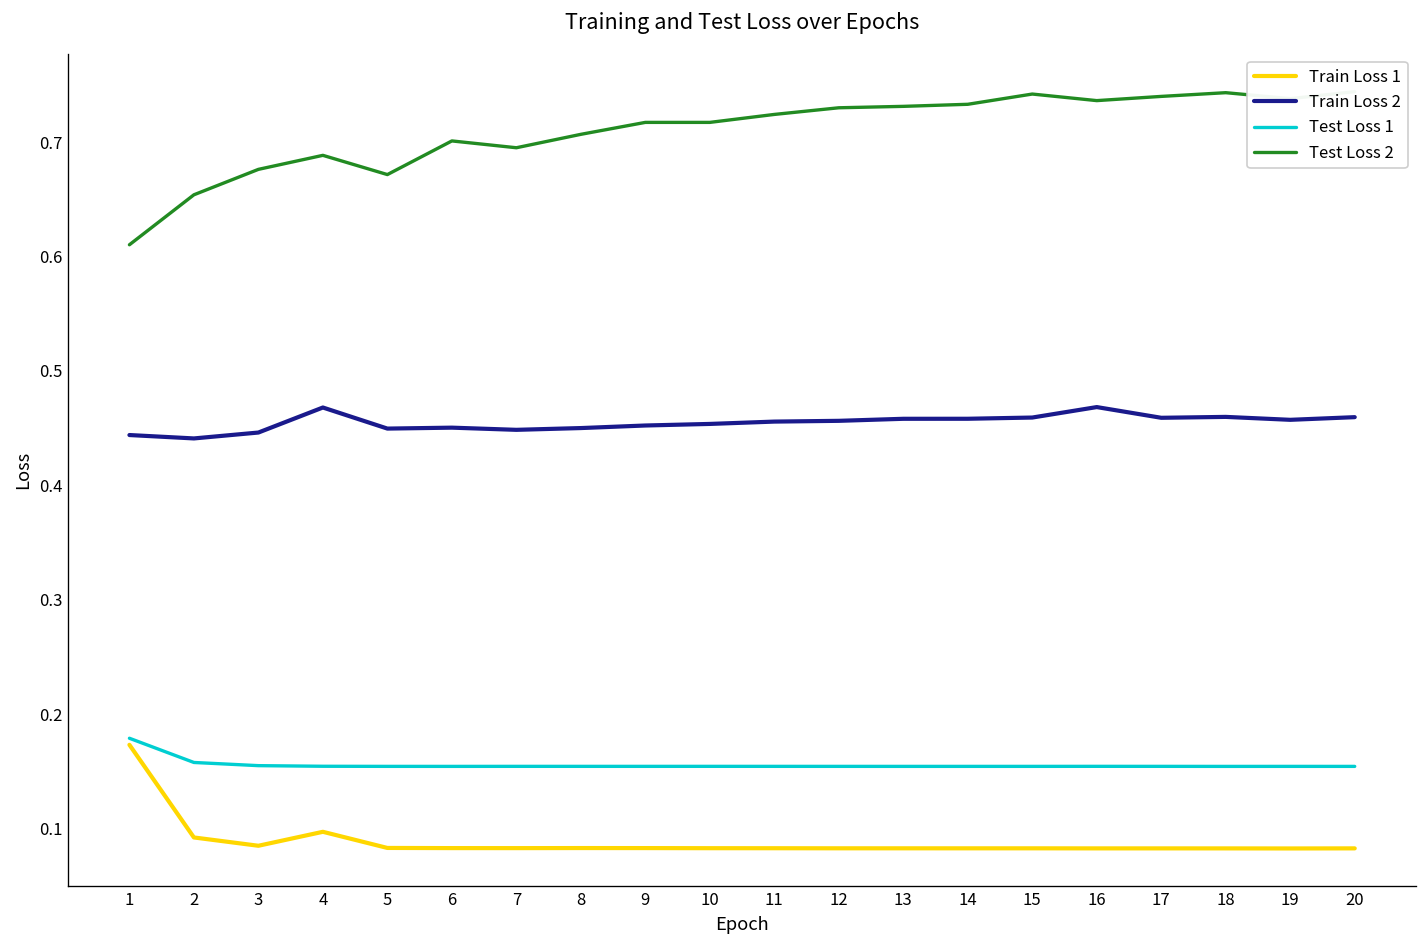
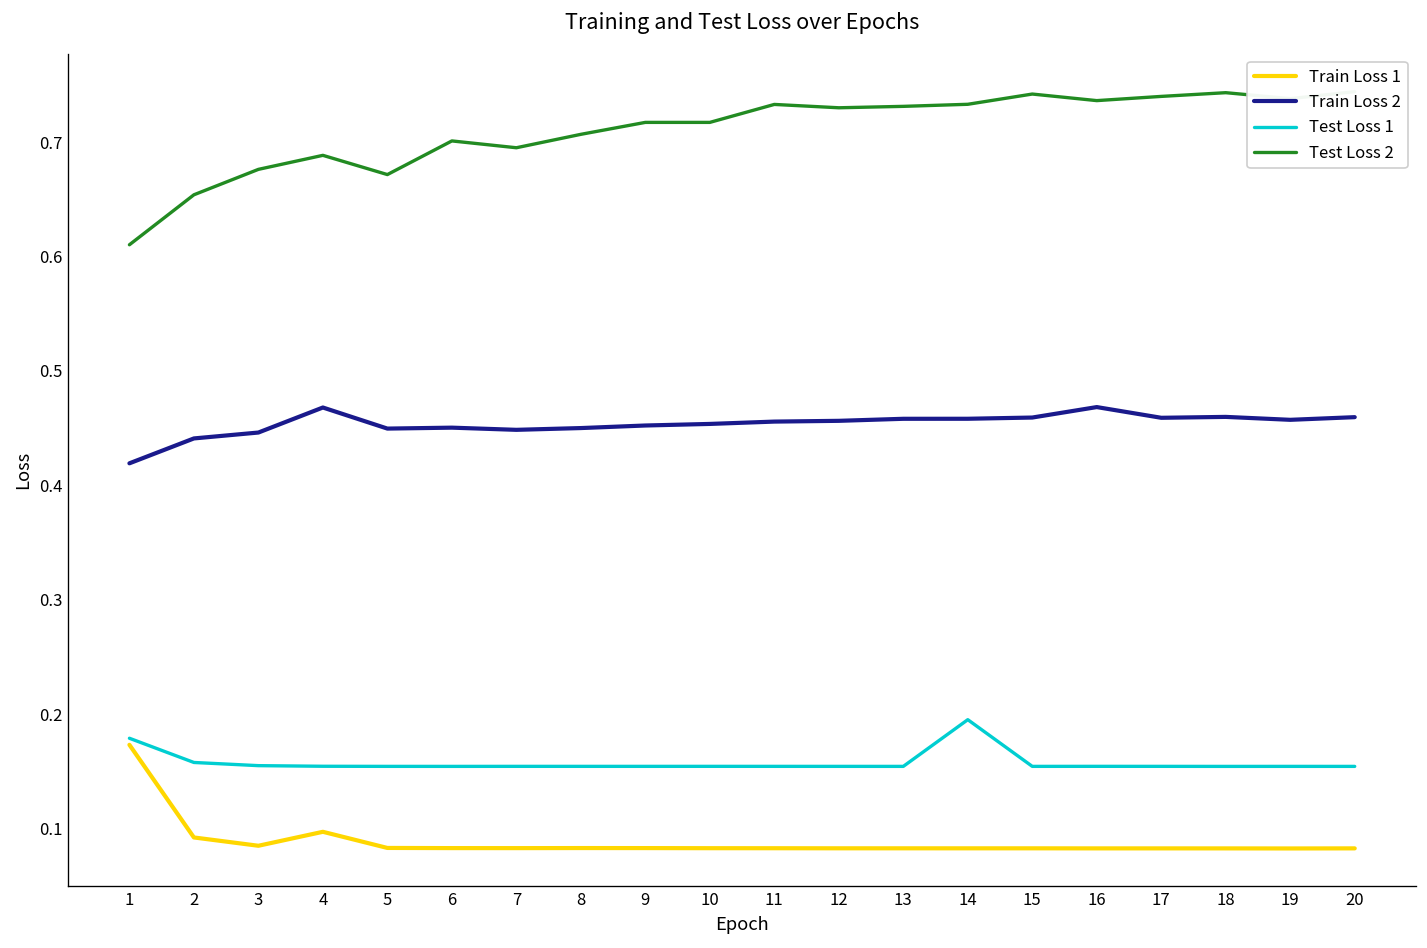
Train Loss 2, 1: 0.44 -> 0.42
Test Loss 2, 11: 0.72 -> 0.73
Test Loss 1, 14: 0.15 -> 0.20
